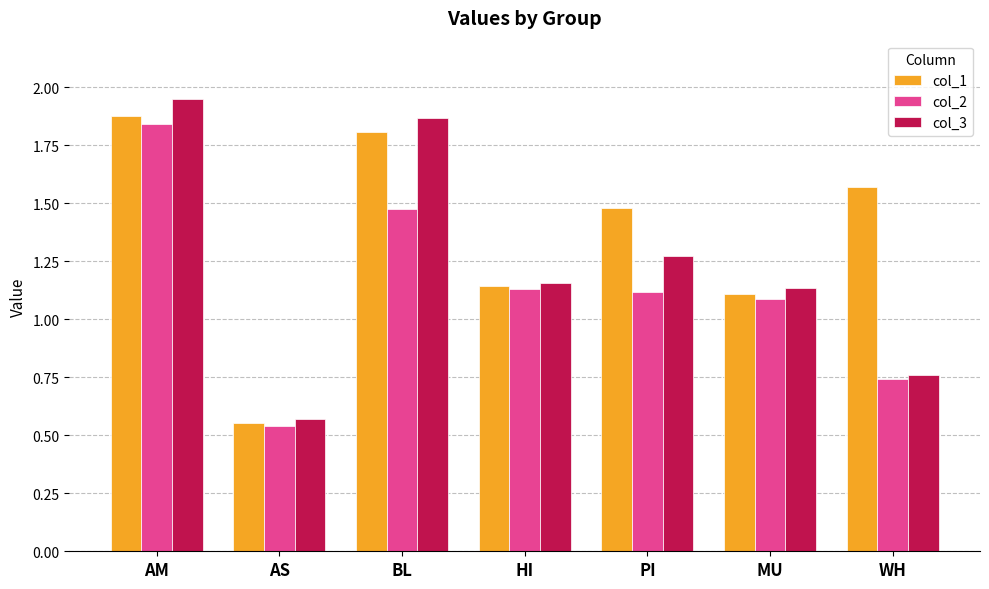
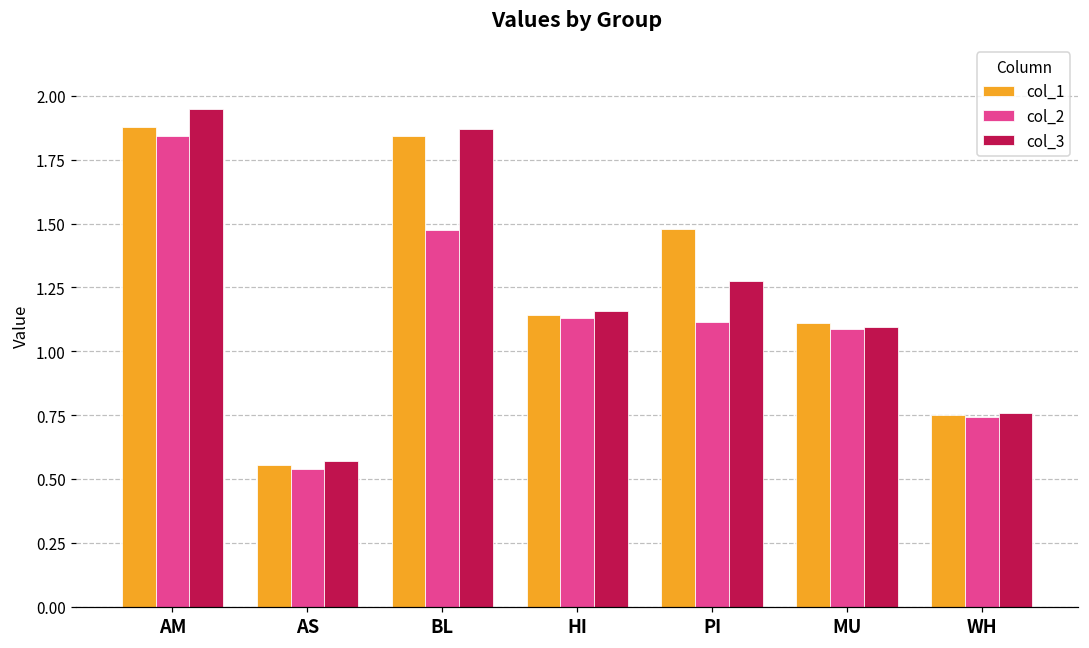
col_1, BL: 1.80 -> 1.84
col_3, MU: 1.13 -> 1.09
col_1, WH: 1.57 -> 0.75
